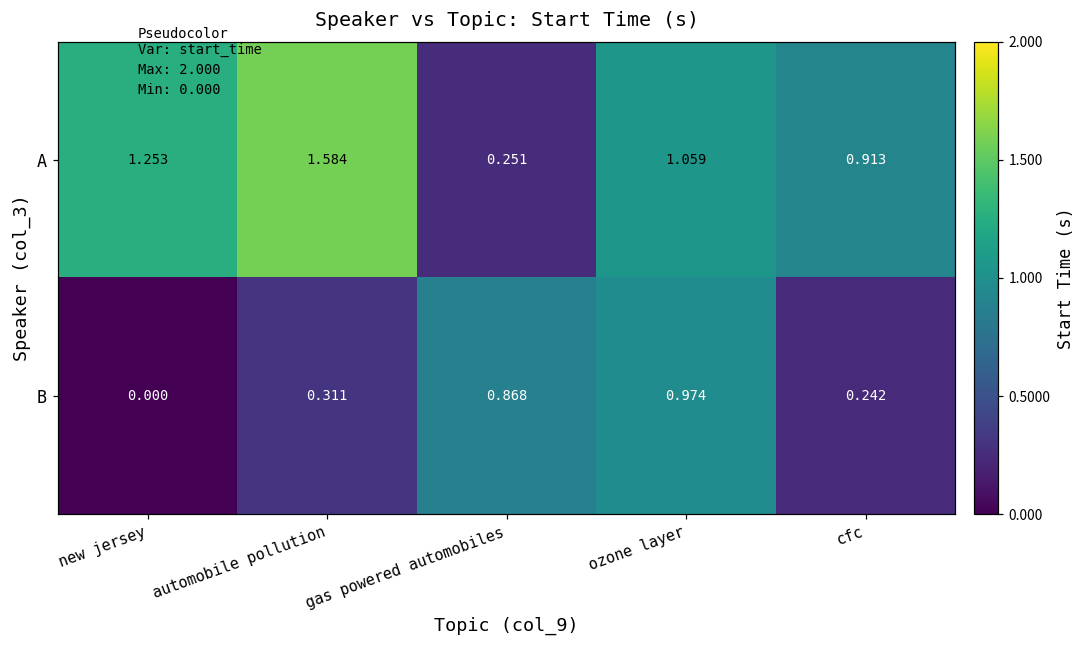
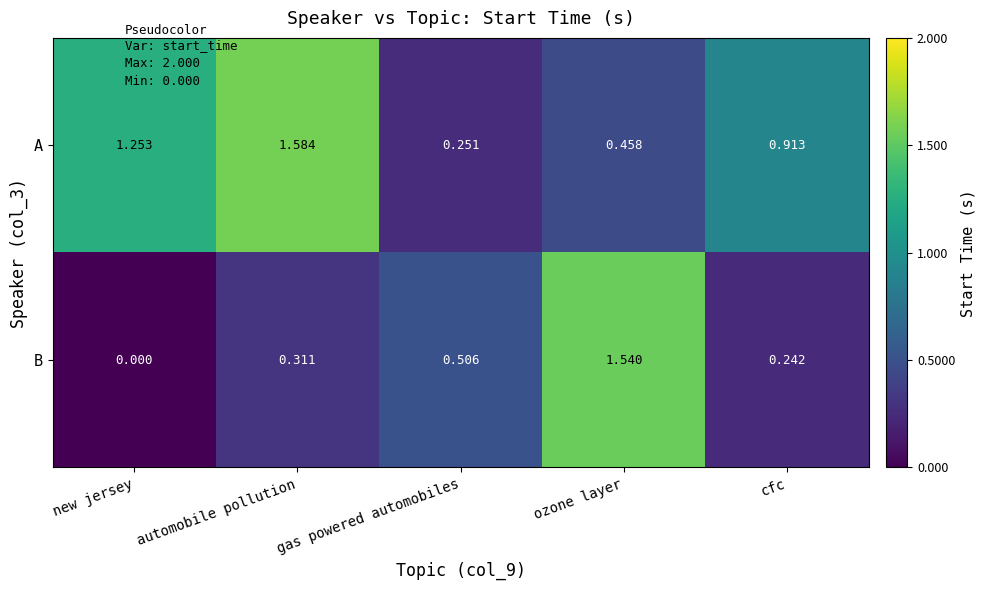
A, ozone layer: 1.059 -> 0.458
B, gas powered automobiles: 0.868 -> 0.506
B, ozone layer: 0.974 -> 1.540
